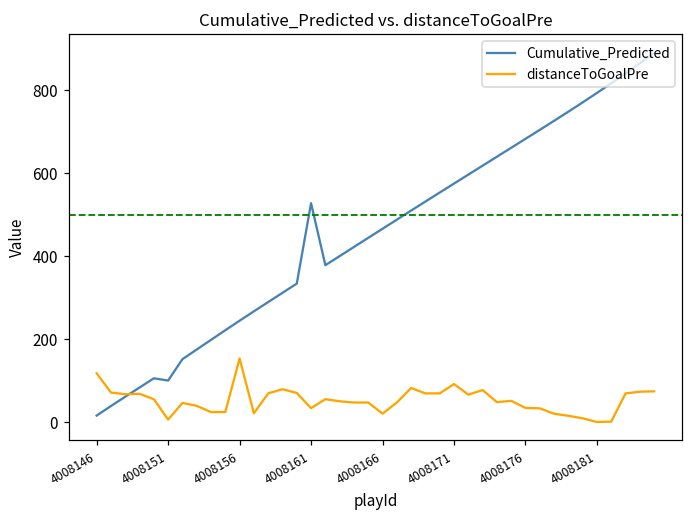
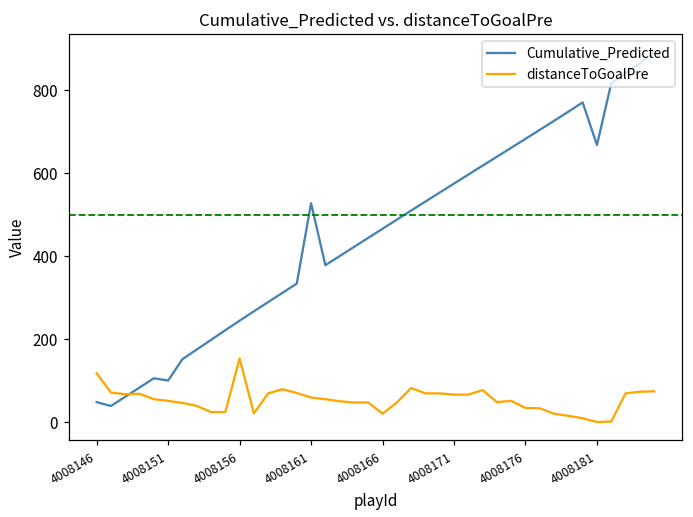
Cumulative_Predicted, 4008146: 20 -> 50
distanceToGoalPre, 4008151: 10 -> 50
distanceToGoalPre, 4008161: 30 -> 60
distanceToGoalPre, 4008171: 90 -> 70
Cumulative_Predicted, 4008181: 790 -> 670
